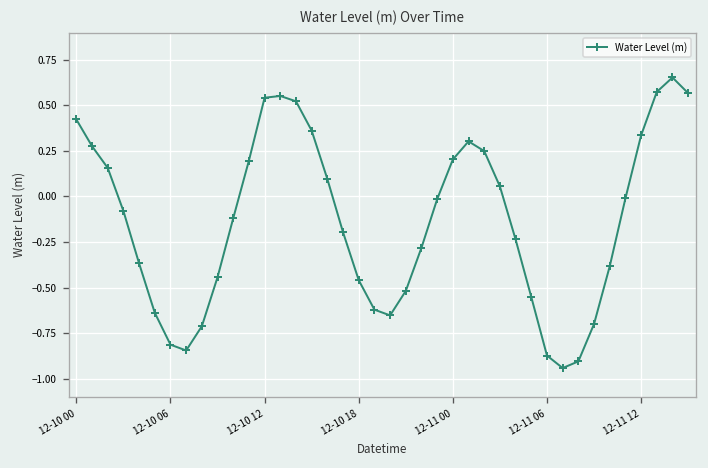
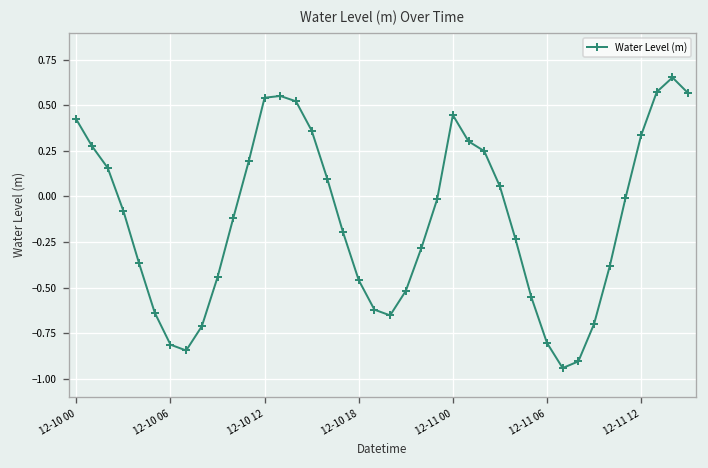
12-11 00: 0.20 -> 0.45
12-11 06: -0.87 -> -0.80
